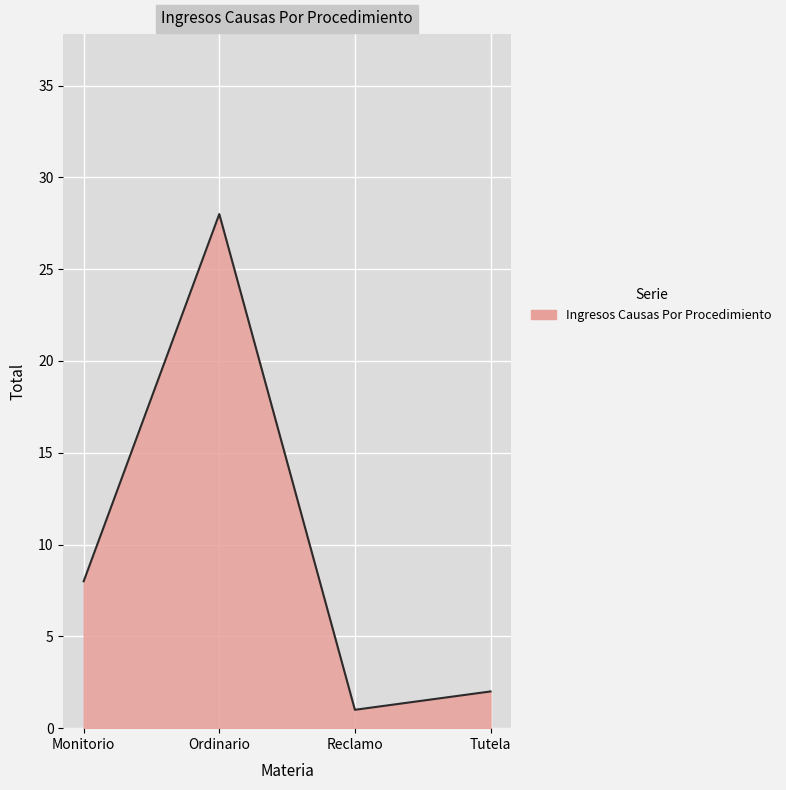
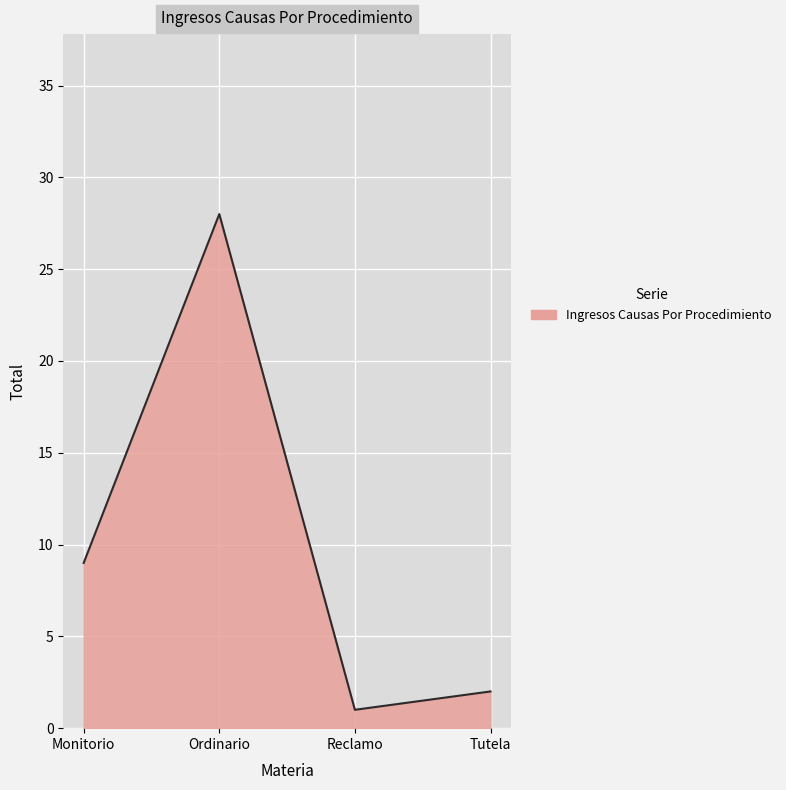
Monitorio: 8 -> 9
